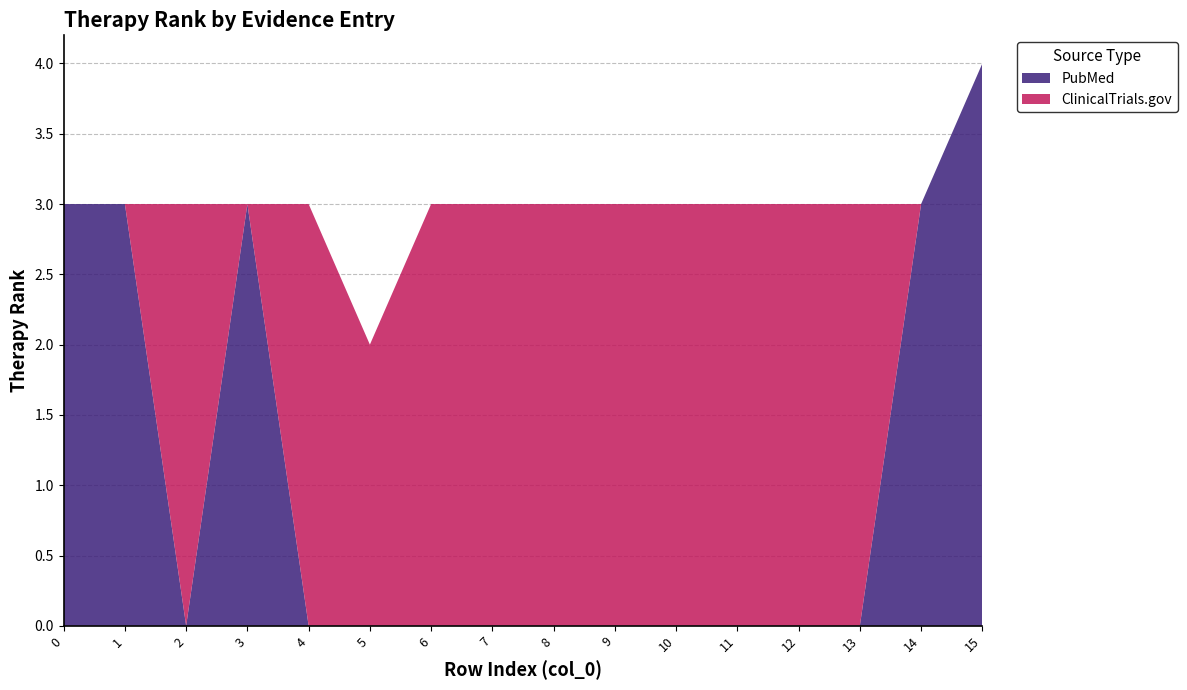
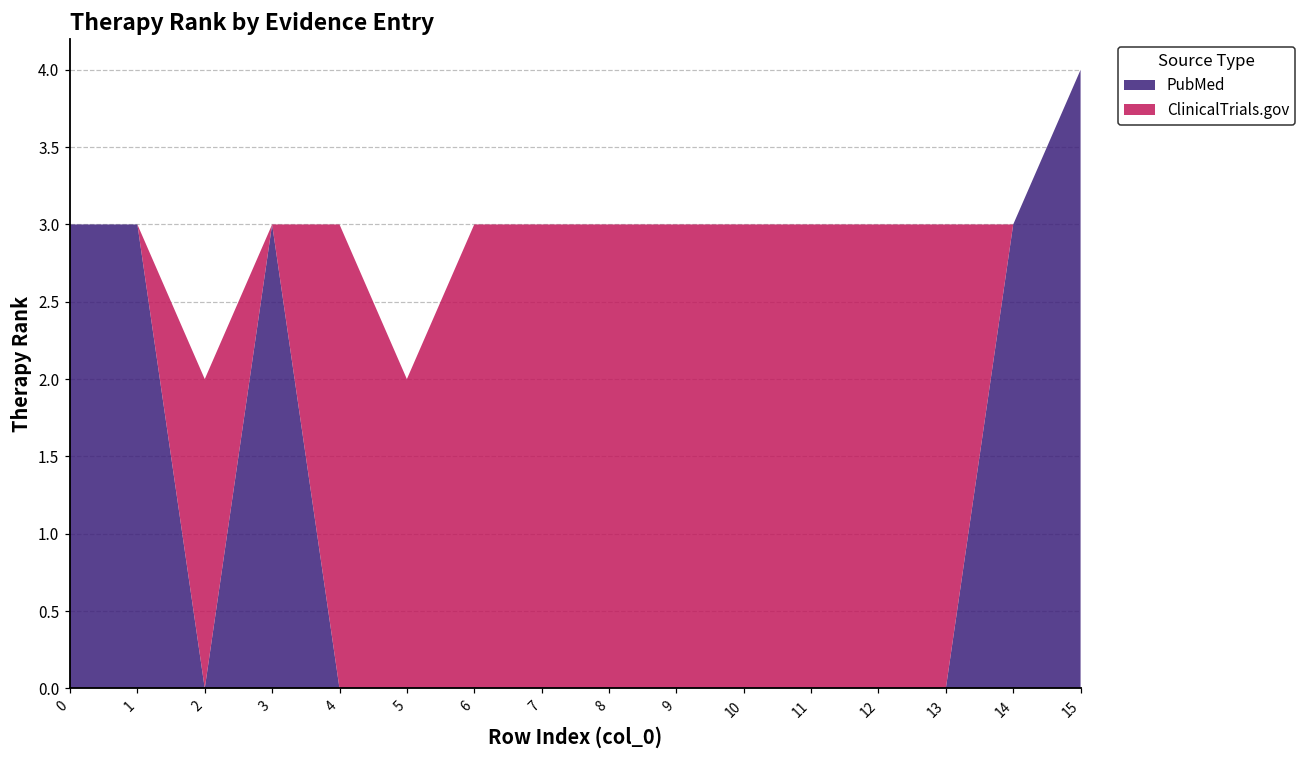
ClinicalTrials.gov, 2: 3 -> 2
